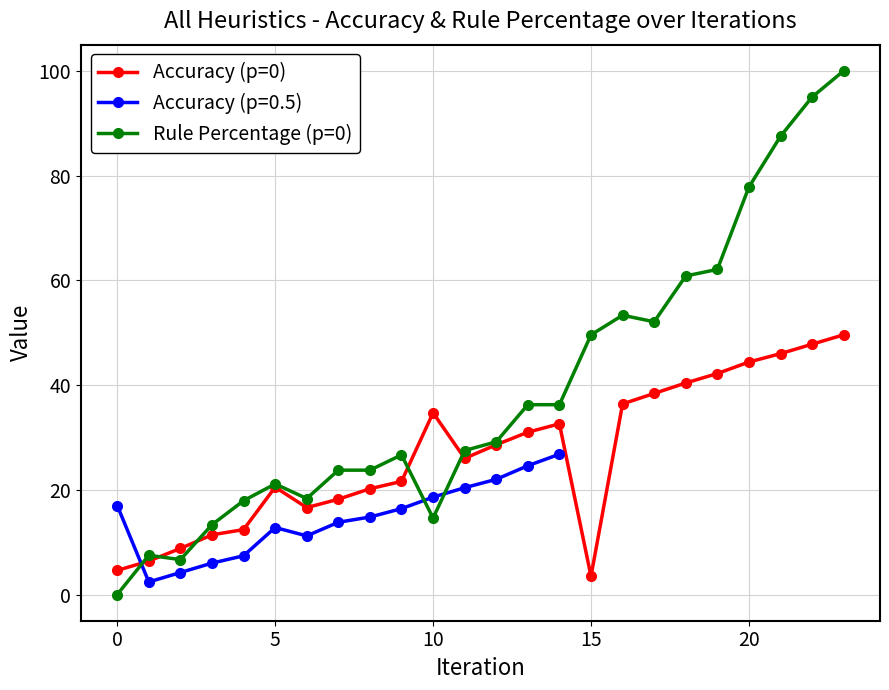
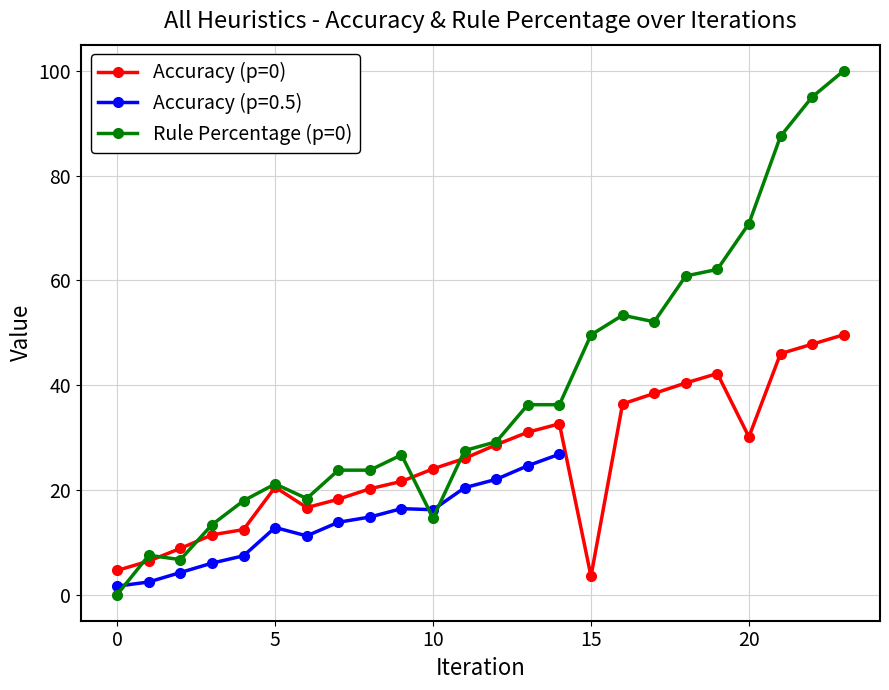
Accuracy (p=0.5), 0: 17 -> 2
Accuracy (p=0), 10: 35 -> 24
Accuracy (p=0.5), 10: 19 -> 16
Accuracy (p=0), 20: 44 -> 30
Rule Percentage (p=0), 20: 78 -> 71
